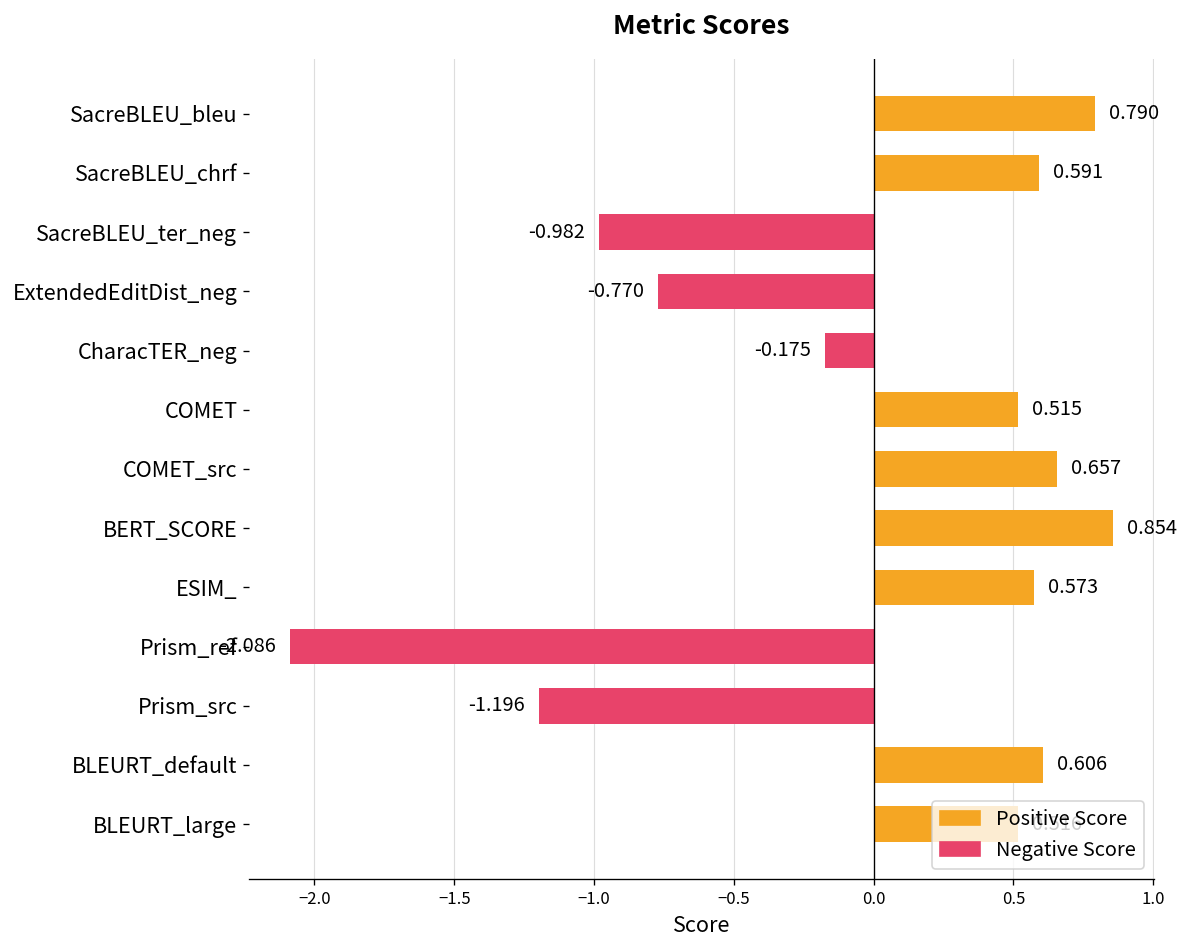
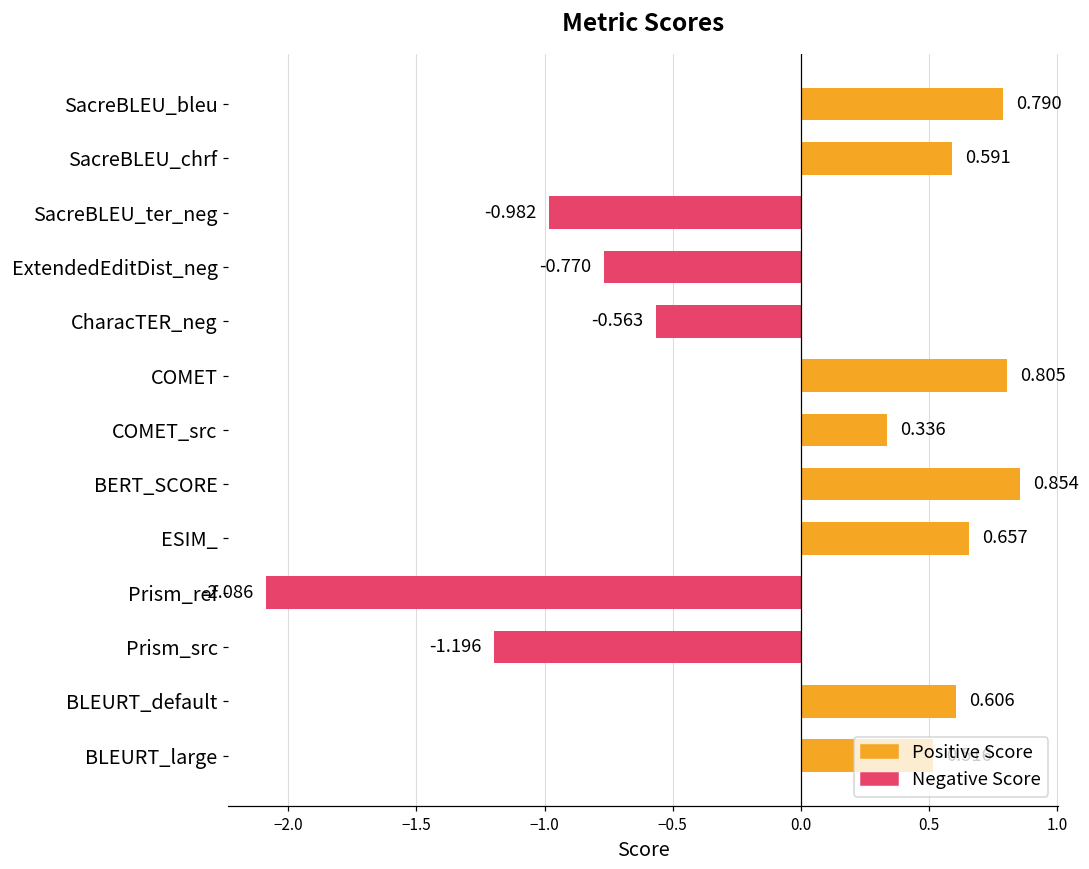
Negative Score, CharacTER_neg: -0.175 -> -0.563
Positive Score, COMET: 0.515 -> 0.805
Positive Score, COMET_src: 0.657 -> 0.336
Positive Score, ESIM_: 0.573 -> 0.657
